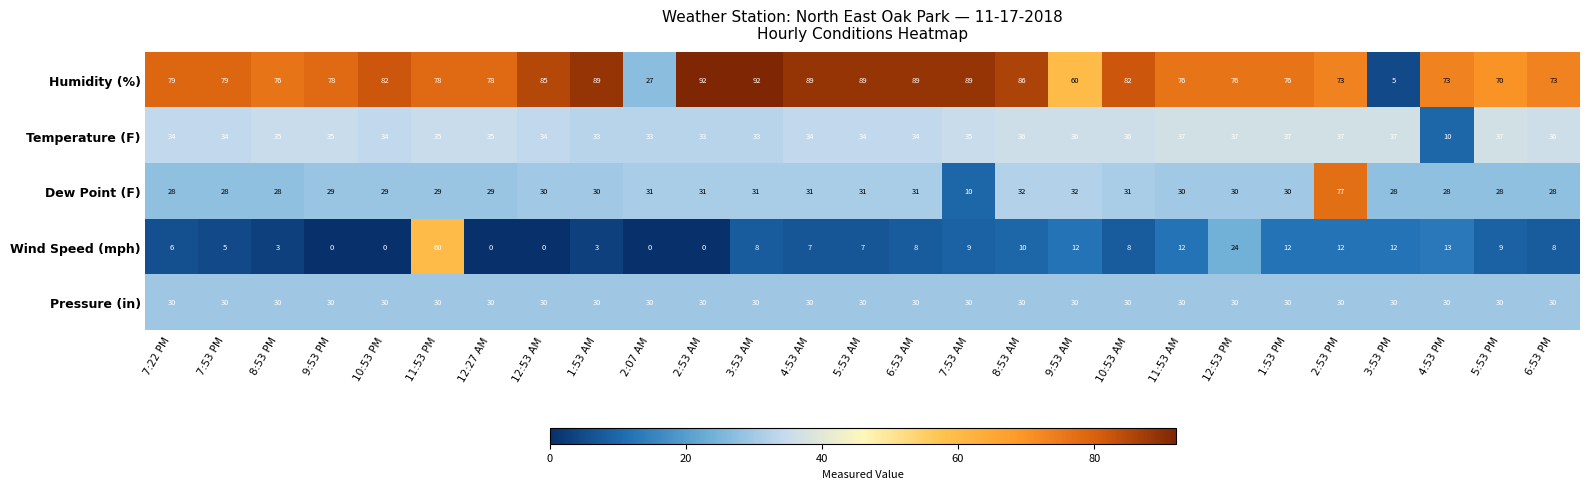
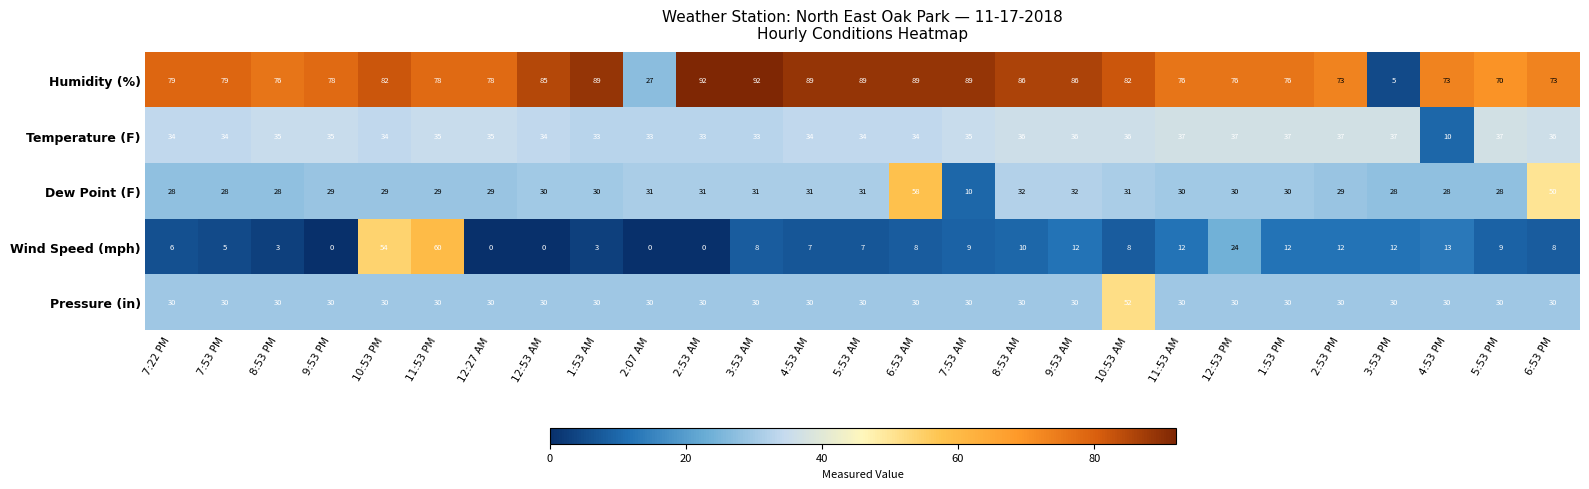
Humidity (%), 9:53 AM: 60 -> 86
Dew Point (F), 6:53 AM: 31 -> 58
Dew Point (F), 2:53 PM: 77 -> 29
Dew Point (F), 6:53 PM: 28 -> 50
Wind Speed (mph), 10:53 PM: 0 -> 54
Pressure (in), 10:53 AM: 30 -> 52
